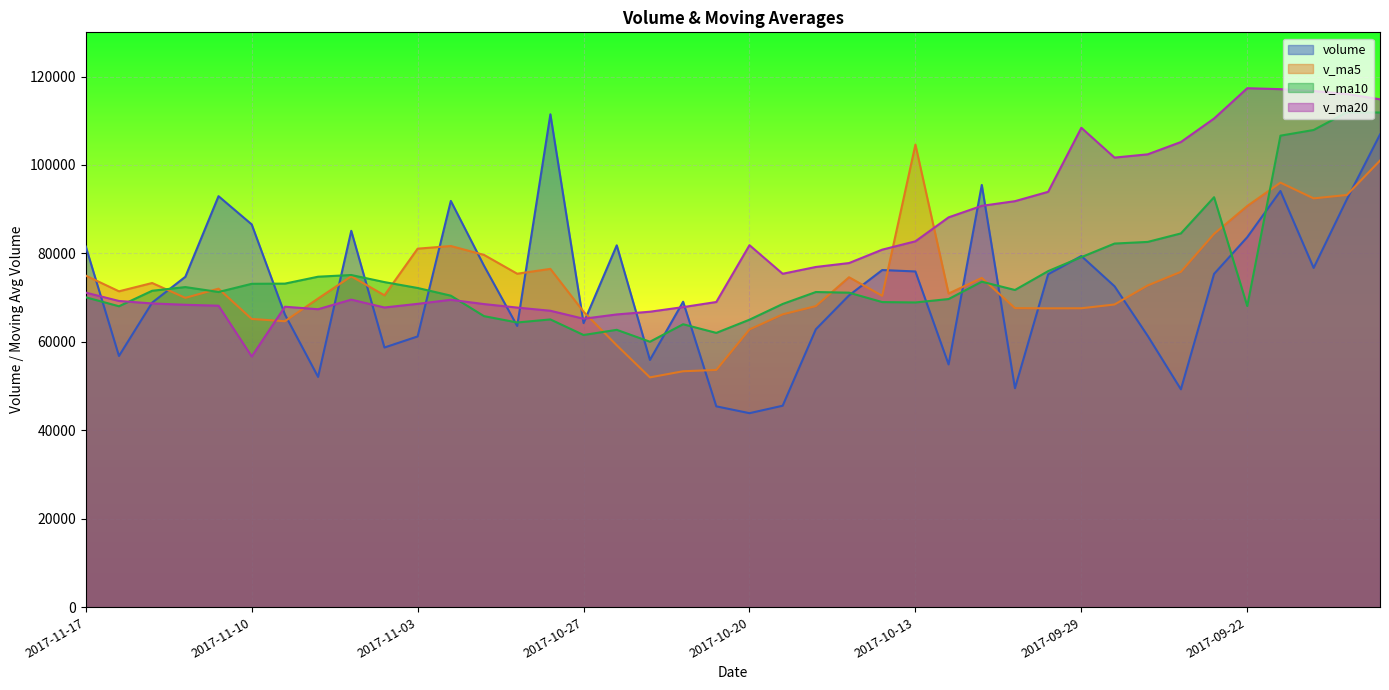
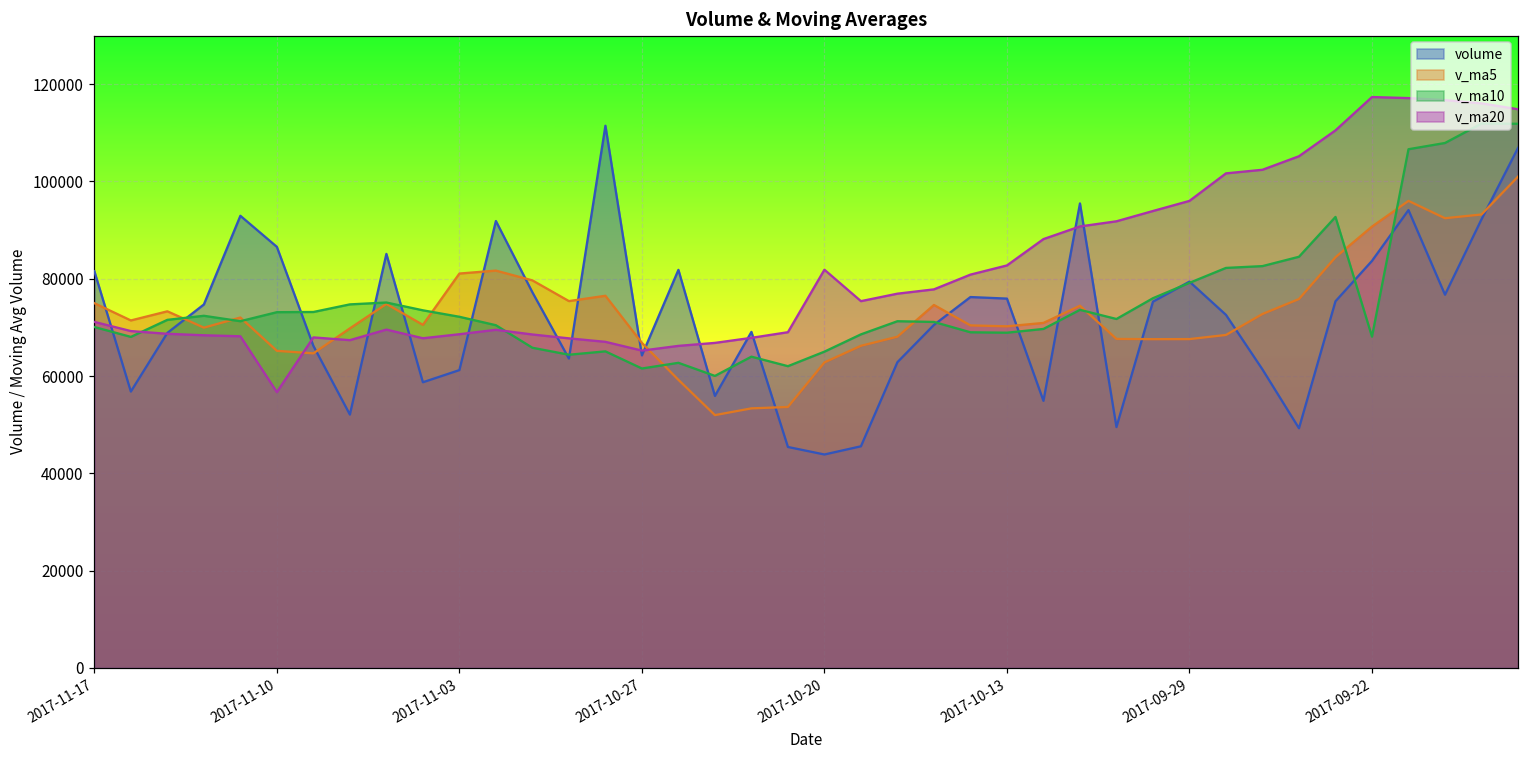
v_ma5, 2017-10-13: 105000 -> 70000
v_ma20, 2017-09-29: 108000 -> 96000
